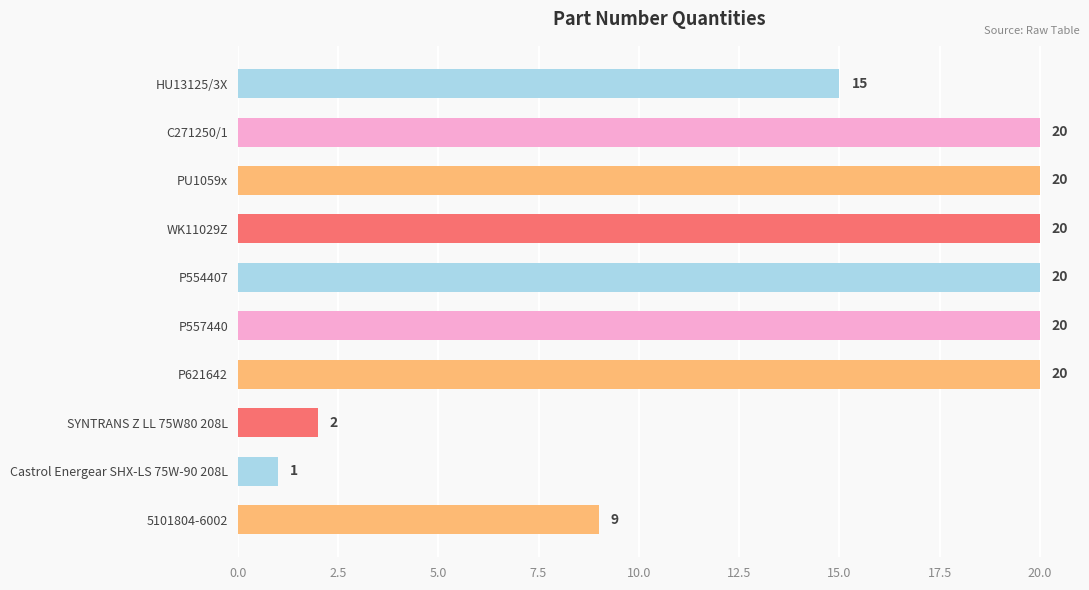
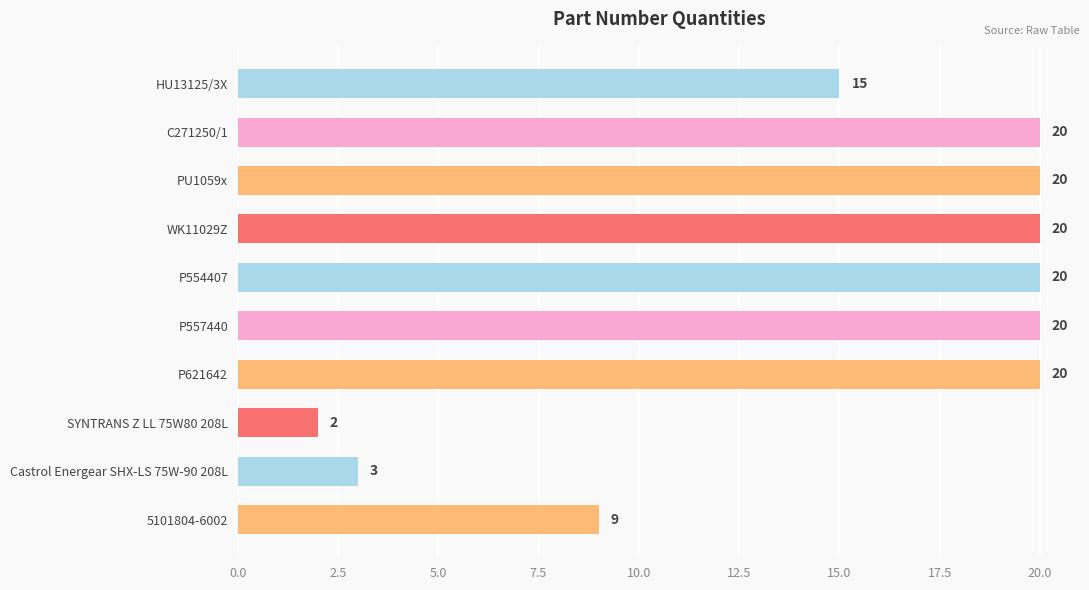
Castrol Energear SHX-LS 75W-90 208L: 1 -> 3
